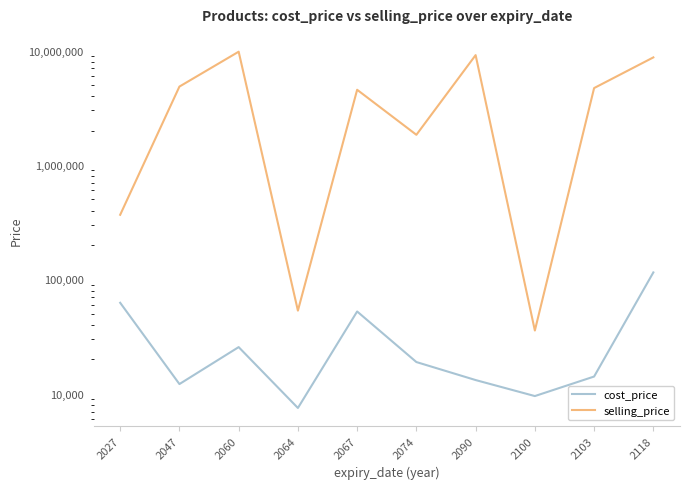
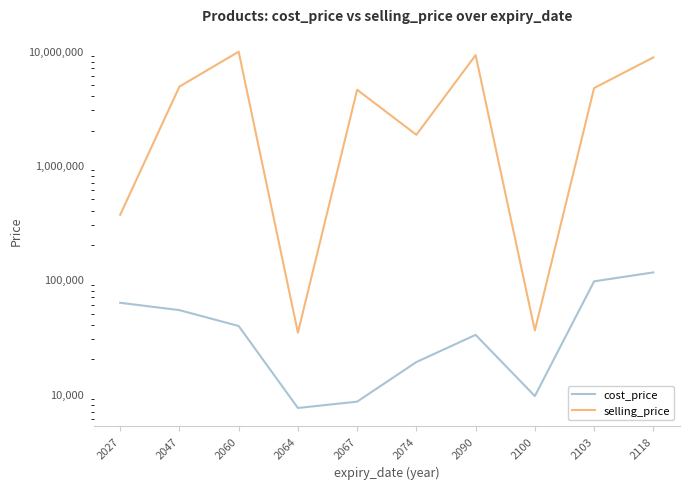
cost_price, 2047: 12,000 -> 50,000
cost_price, 2060: 26,000 -> 39,000
selling_price, 2064: 50,000 -> 34,000
cost_price, 2067: 50,000 -> 9,000
cost_price, 2090: 13,000 -> 33,000
cost_price, 2103: 14,000 -> 100,000
